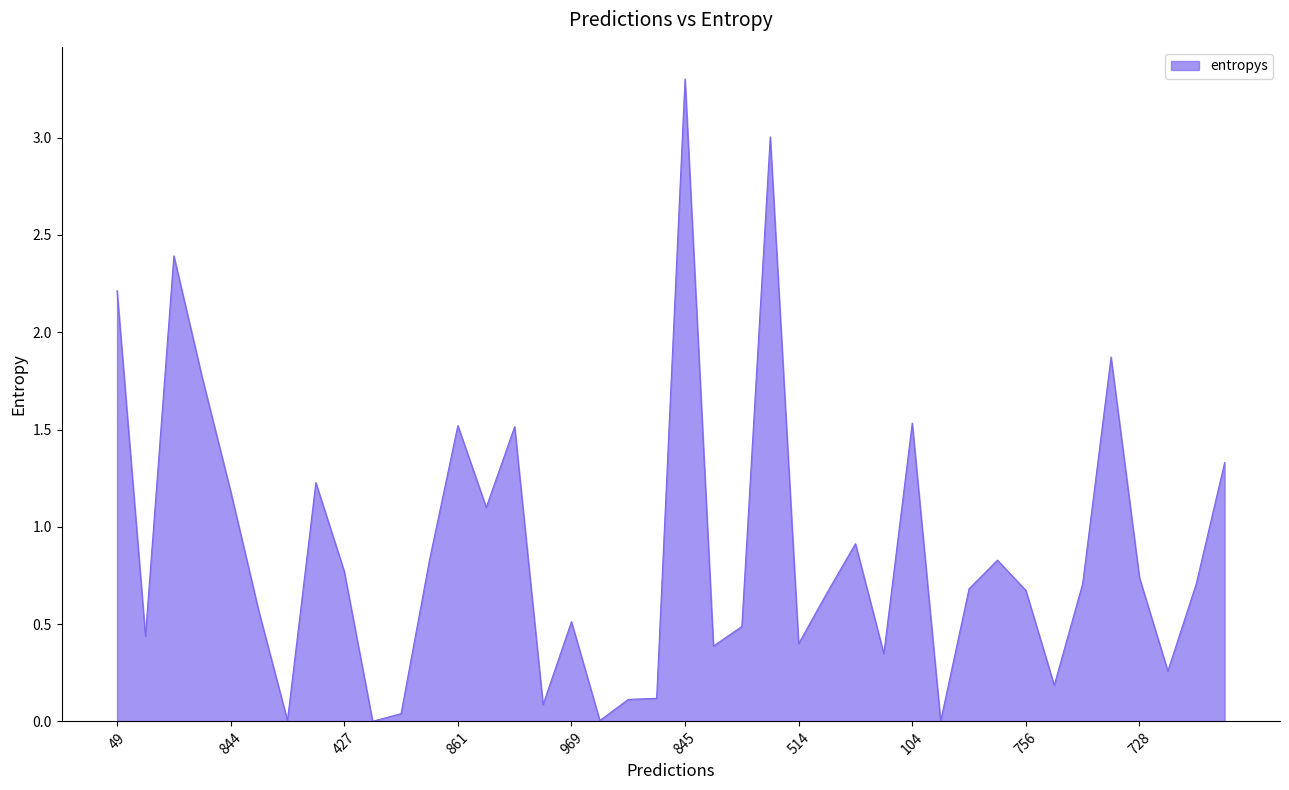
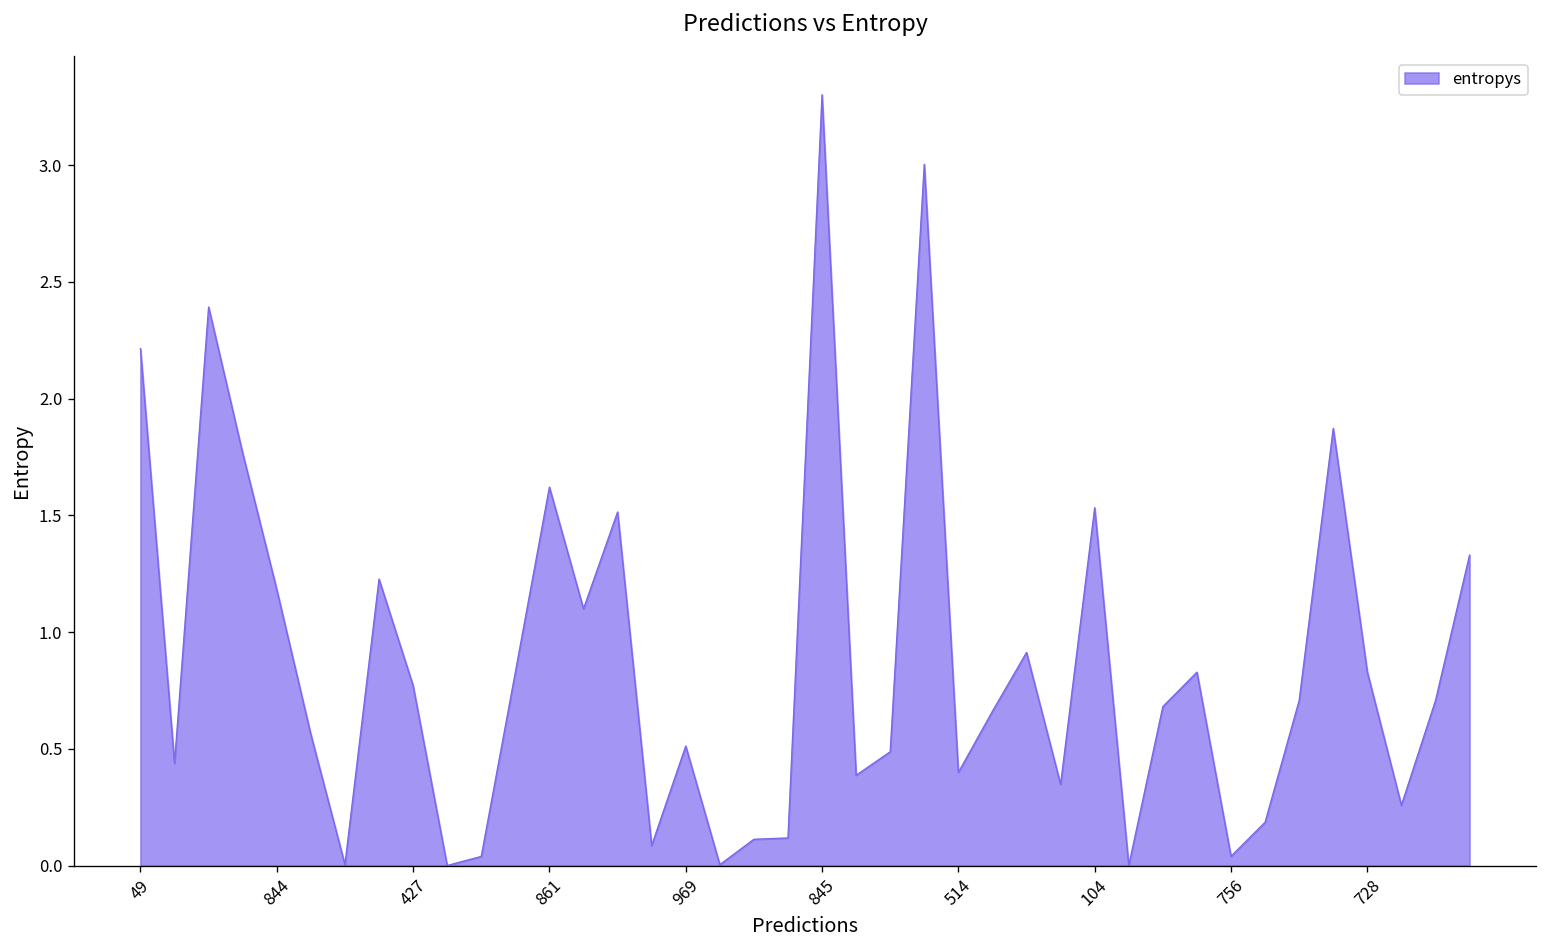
861: 1.52 -> 1.62
756: 0.67 -> 0.04
728: 0.74 -> 0.83
